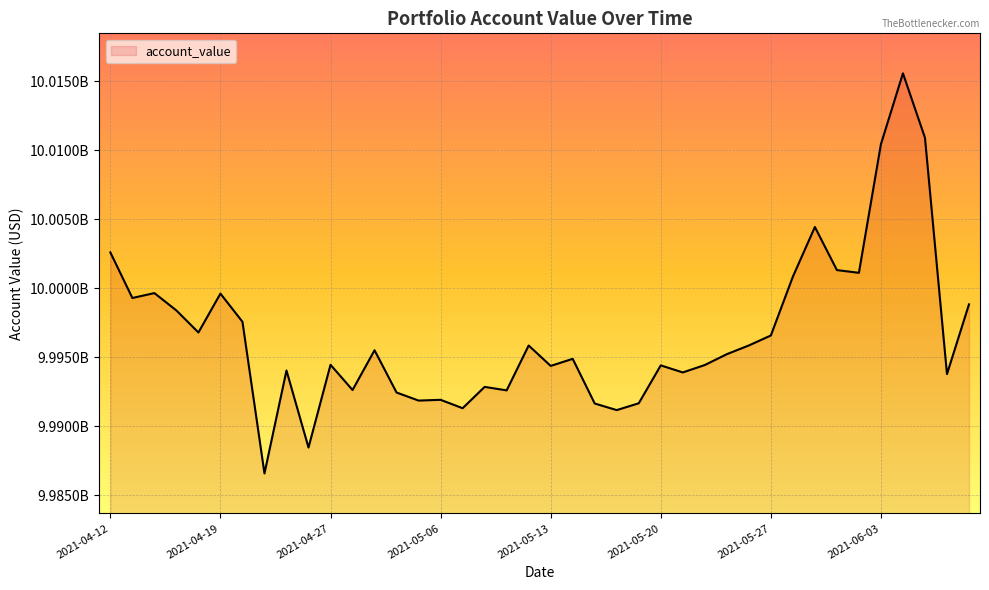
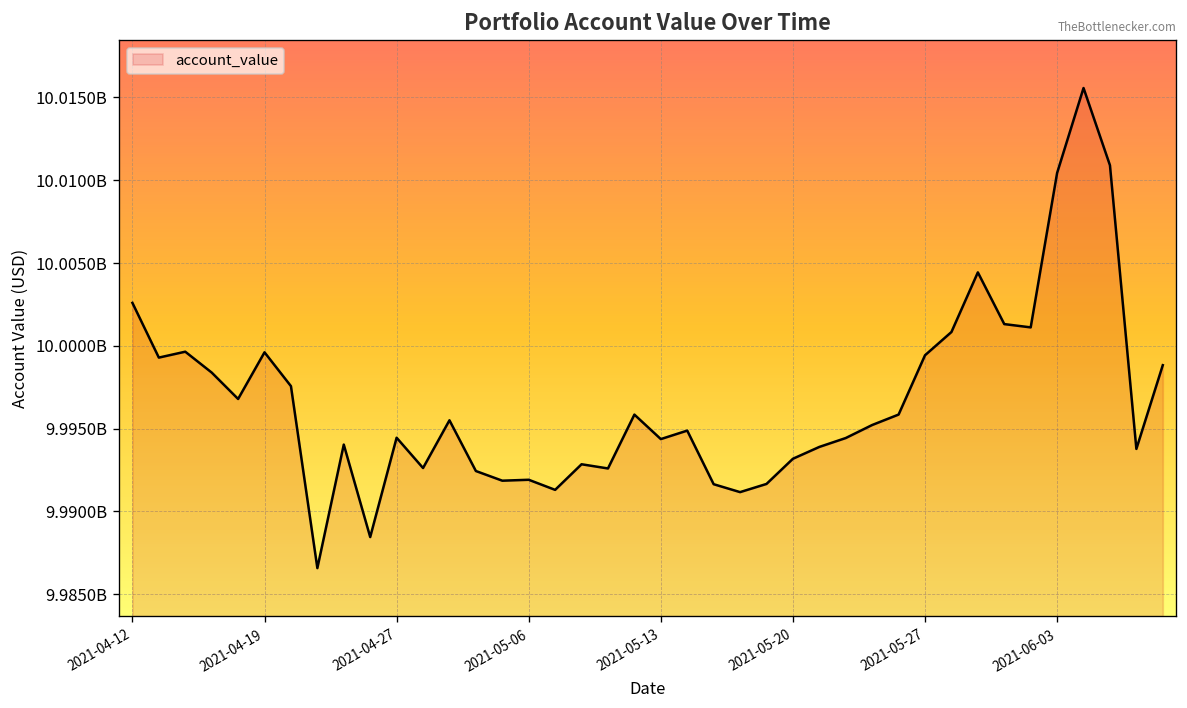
2021-05-20: 9994400000 -> 9993200000
2021-05-27: 9996600000 -> 9999400000
